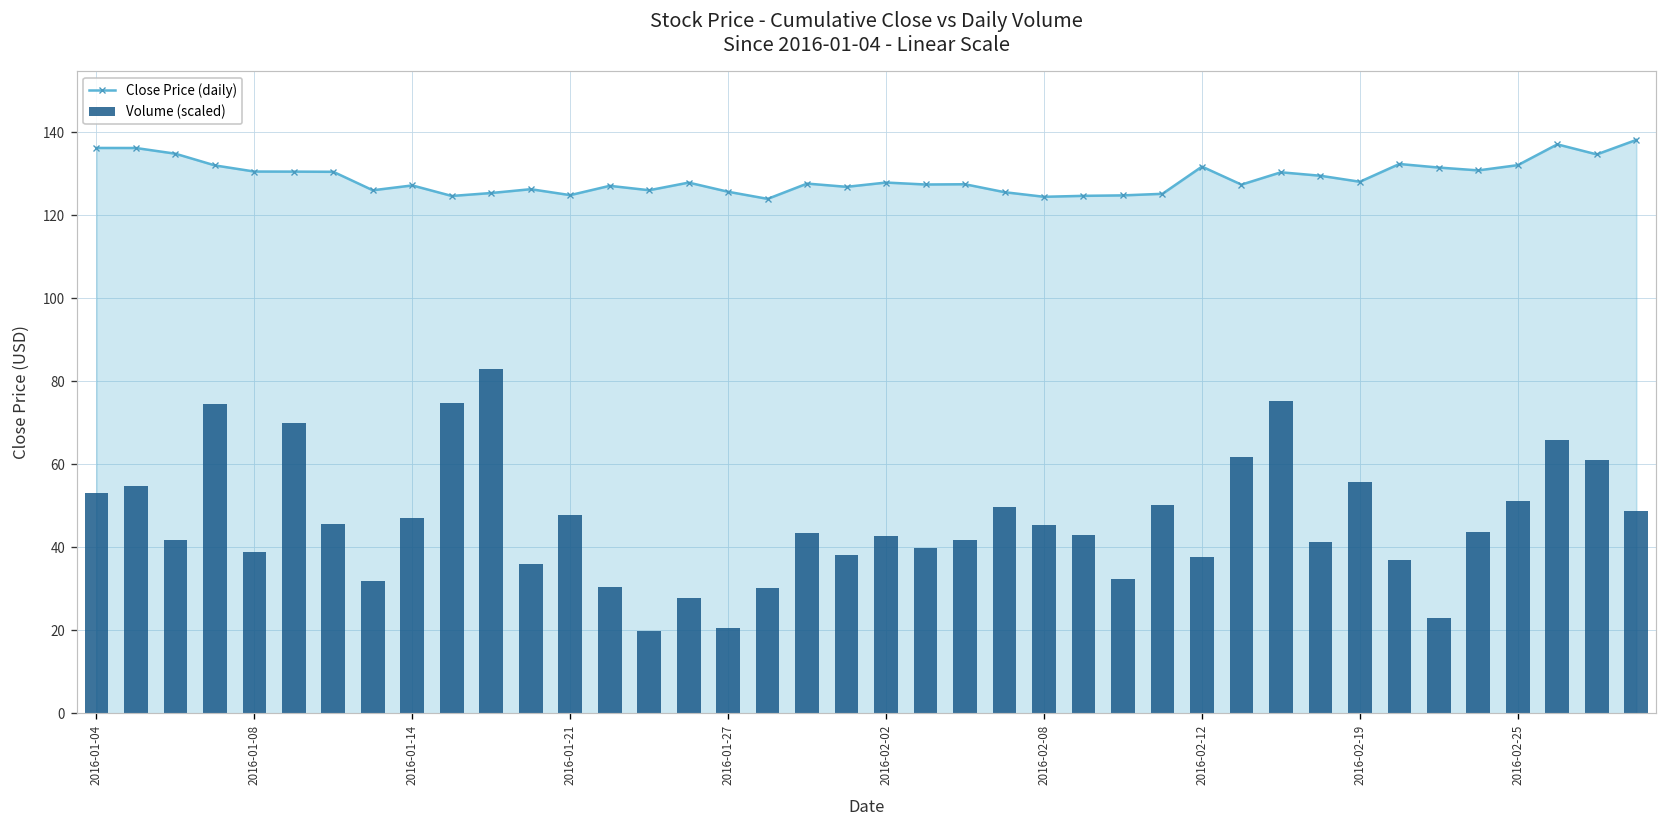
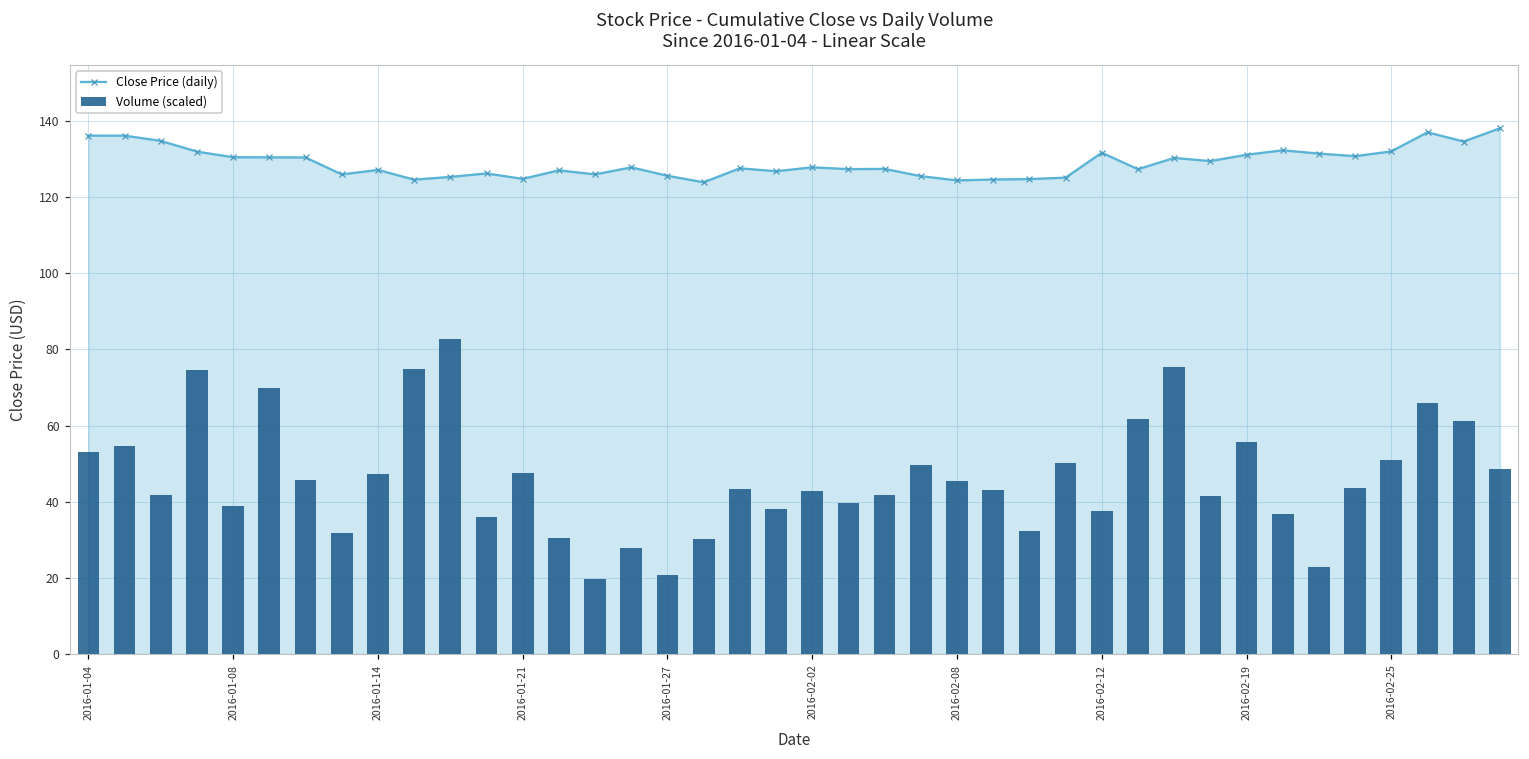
Close Price (daily), 2016-02-19: 128 -> 131
